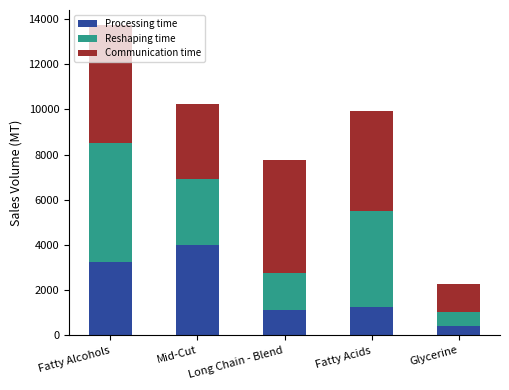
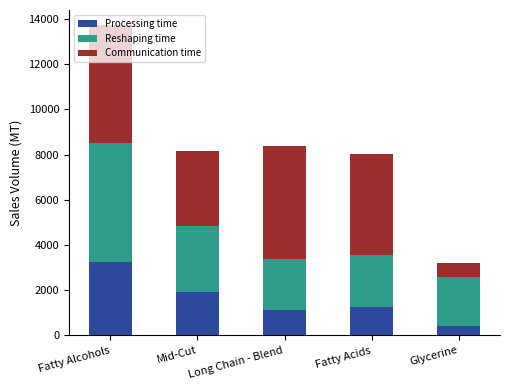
Processing time, Mid-Cut: 4000 -> 1900
Reshaping time, Long Chain - Blend: 1600 -> 2200
Reshaping time, Fatty Acids: 4200 -> 2300
Reshaping time, Glycerine: 600 -> 2200
Communication time, Glycerine: 1200 -> 600
